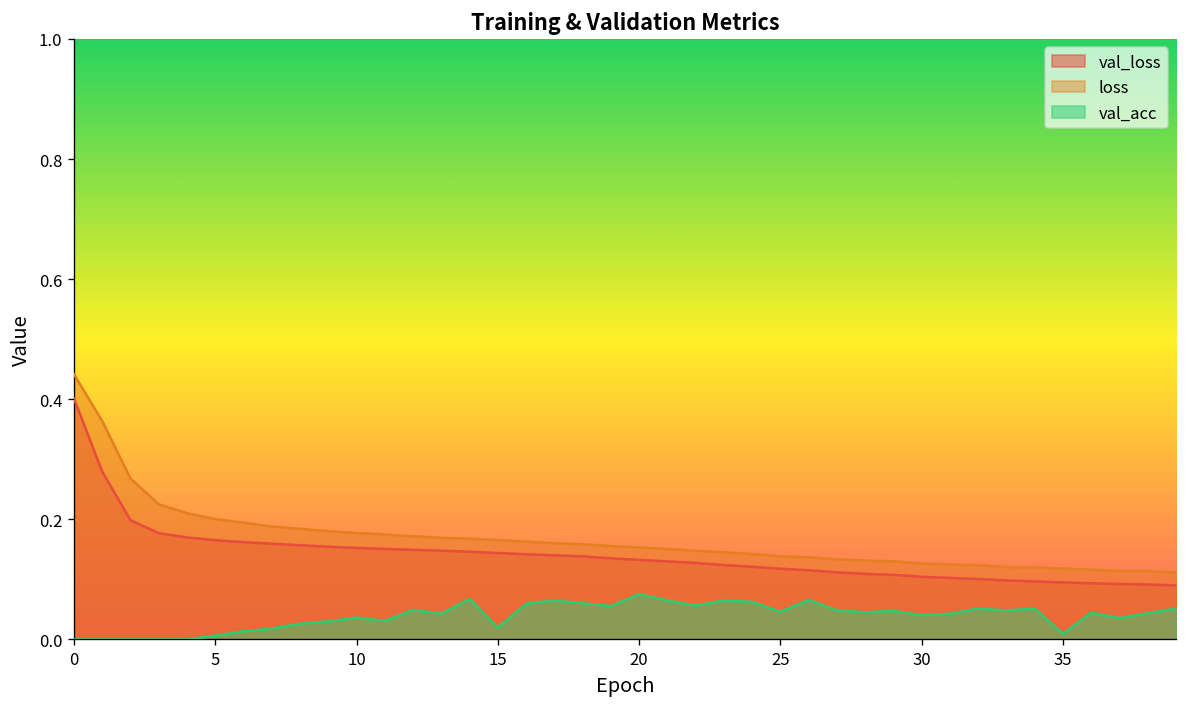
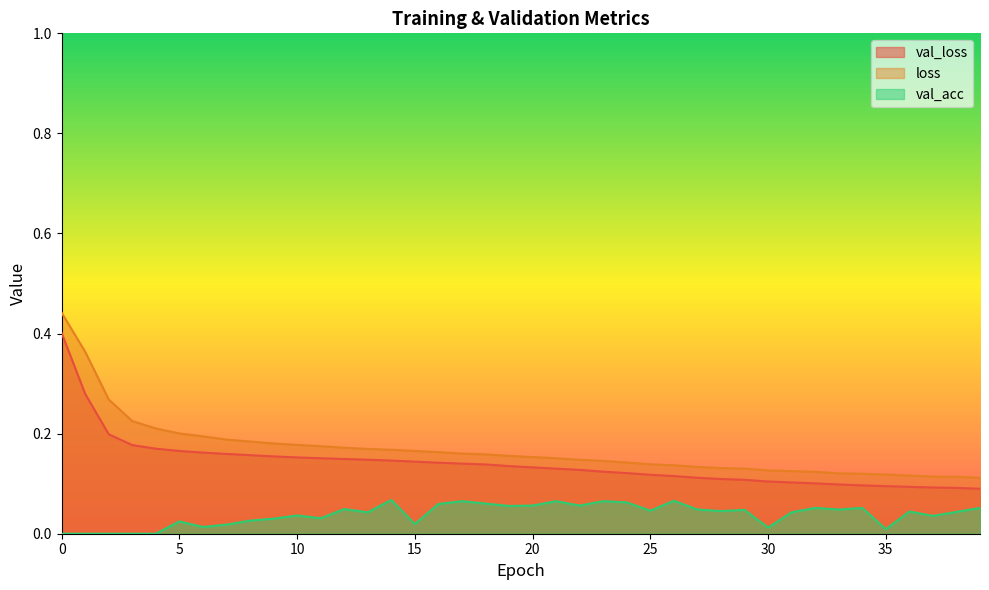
val_acc, 5: 0.01 -> 0.02
val_acc, 20: 0.08 -> 0.06
val_acc, 30: 0.04 -> 0.01
